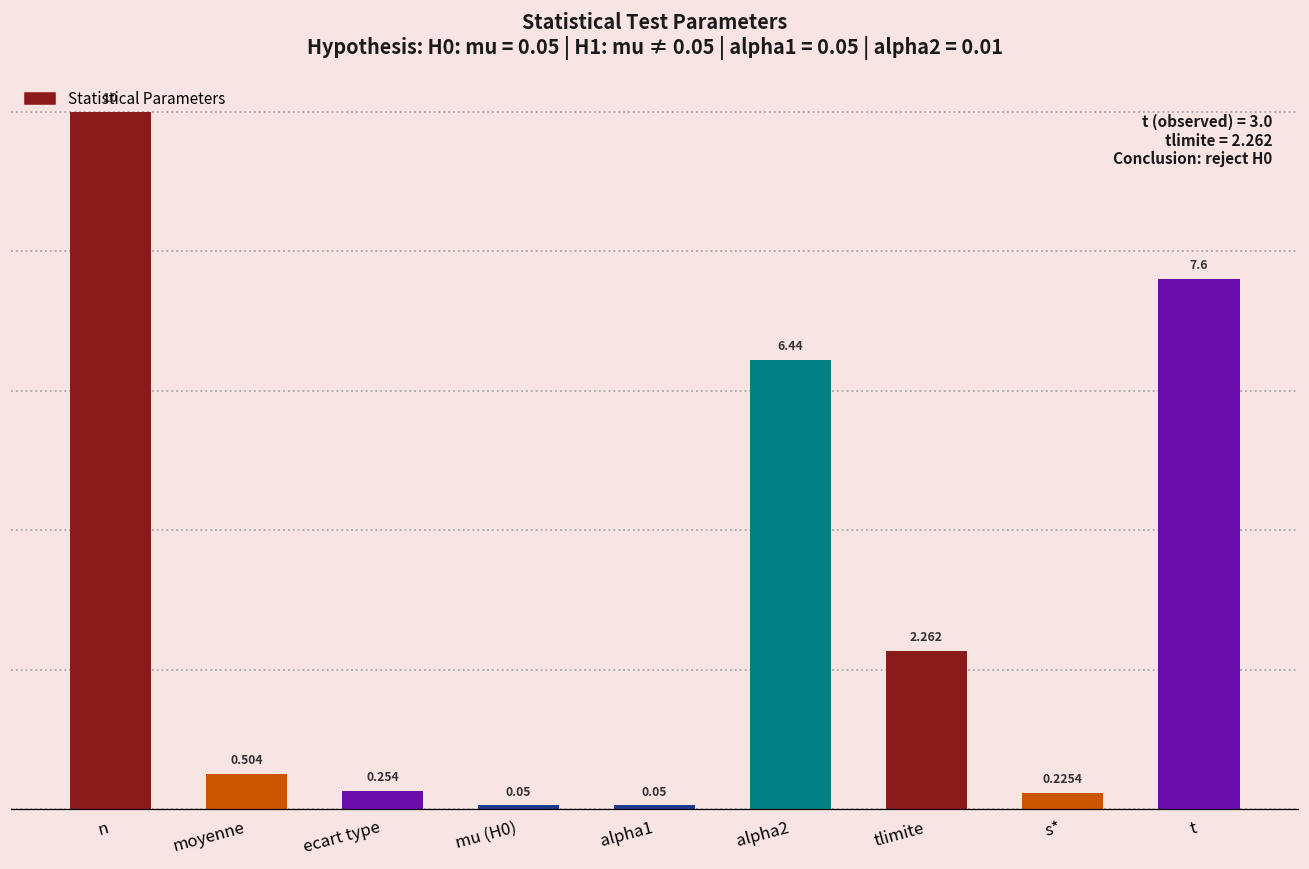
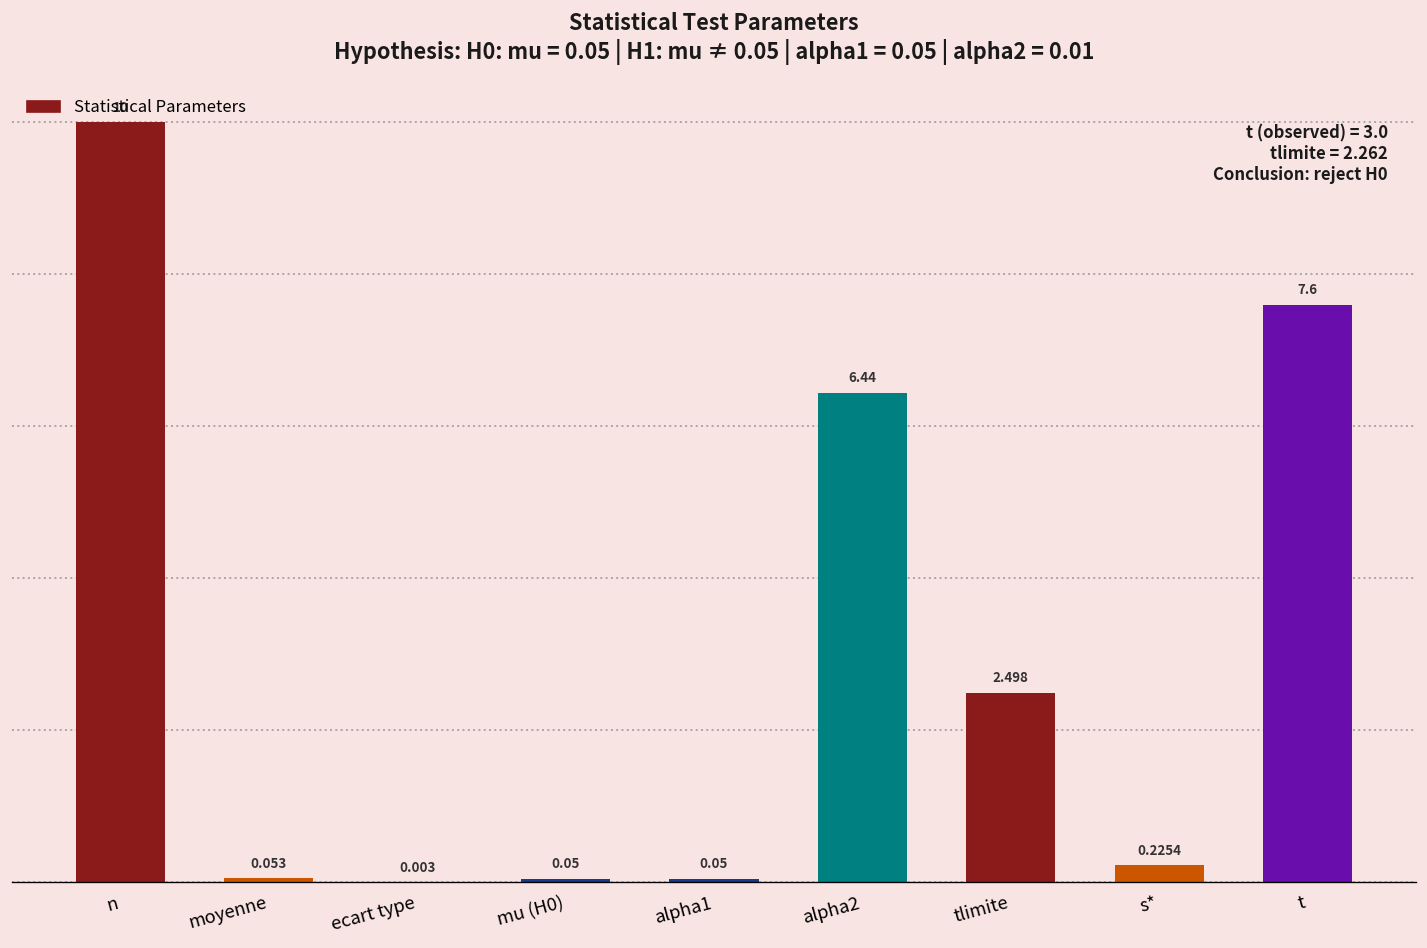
moyenne: 0.504 -> 0.053
ecart type: 0.254 -> 0.003
tlimite: 2.262 -> 2.498
